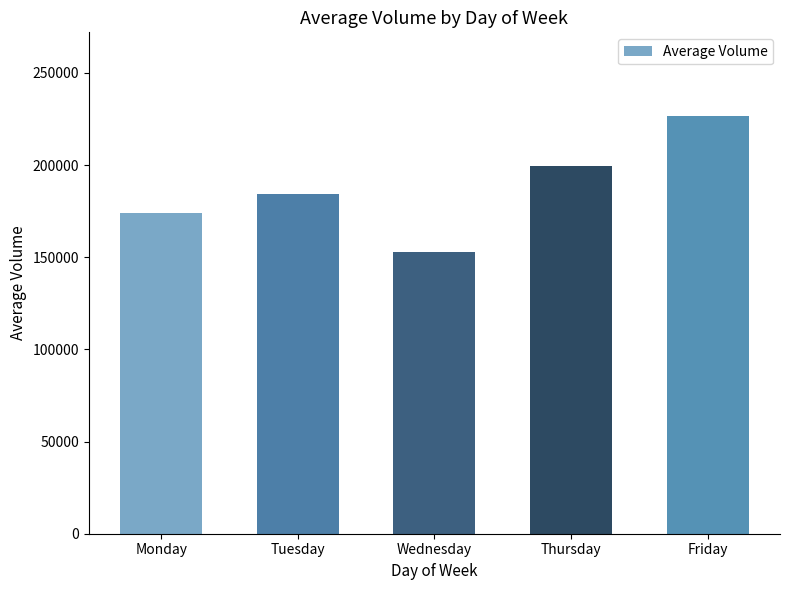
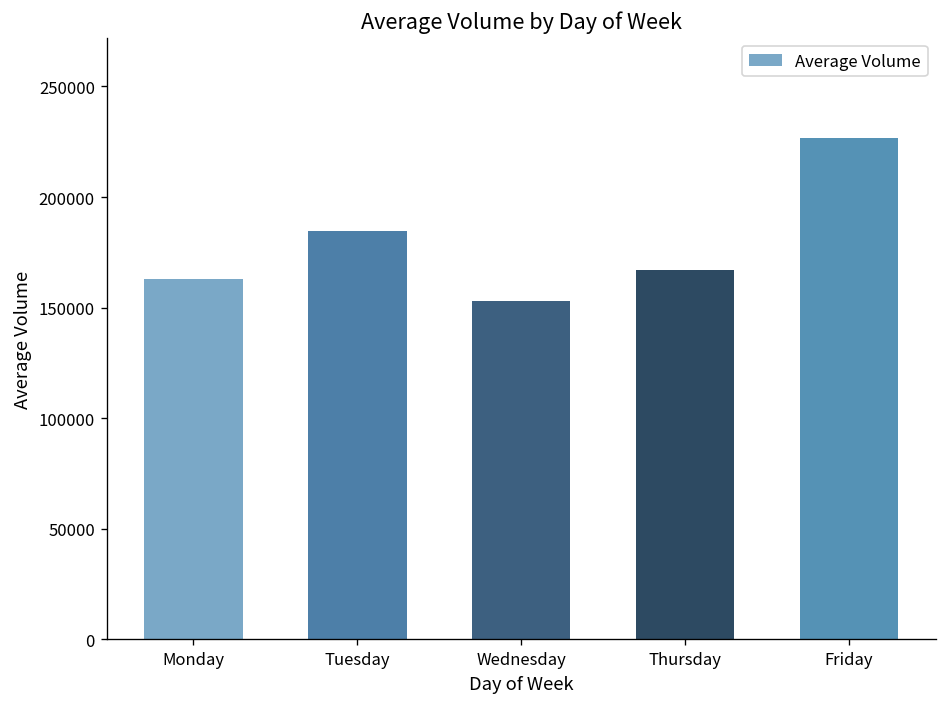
Monday: 174000 -> 163000
Thursday: 200000 -> 167000
